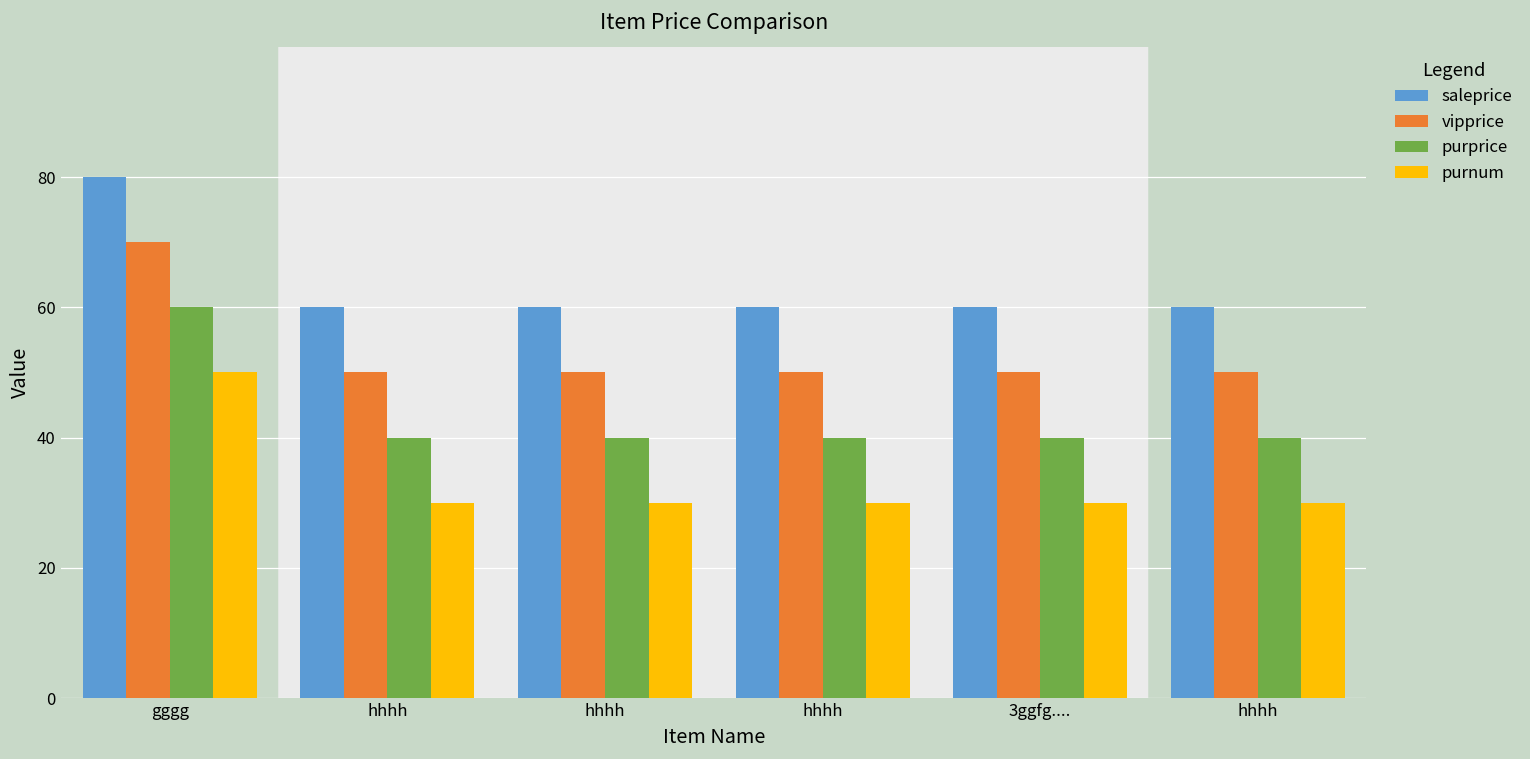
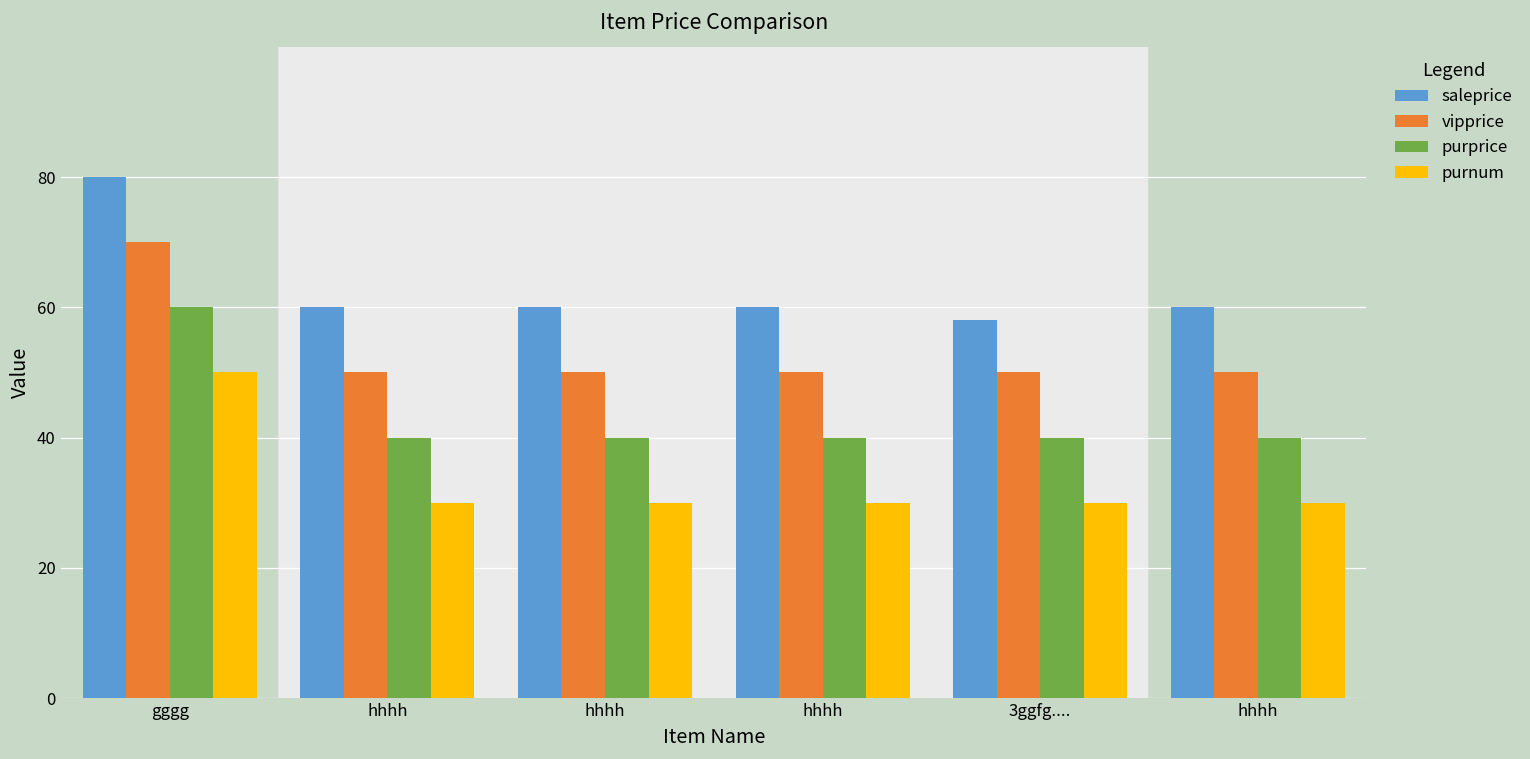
saleprice, 3ggfg....: 60 -> 58
